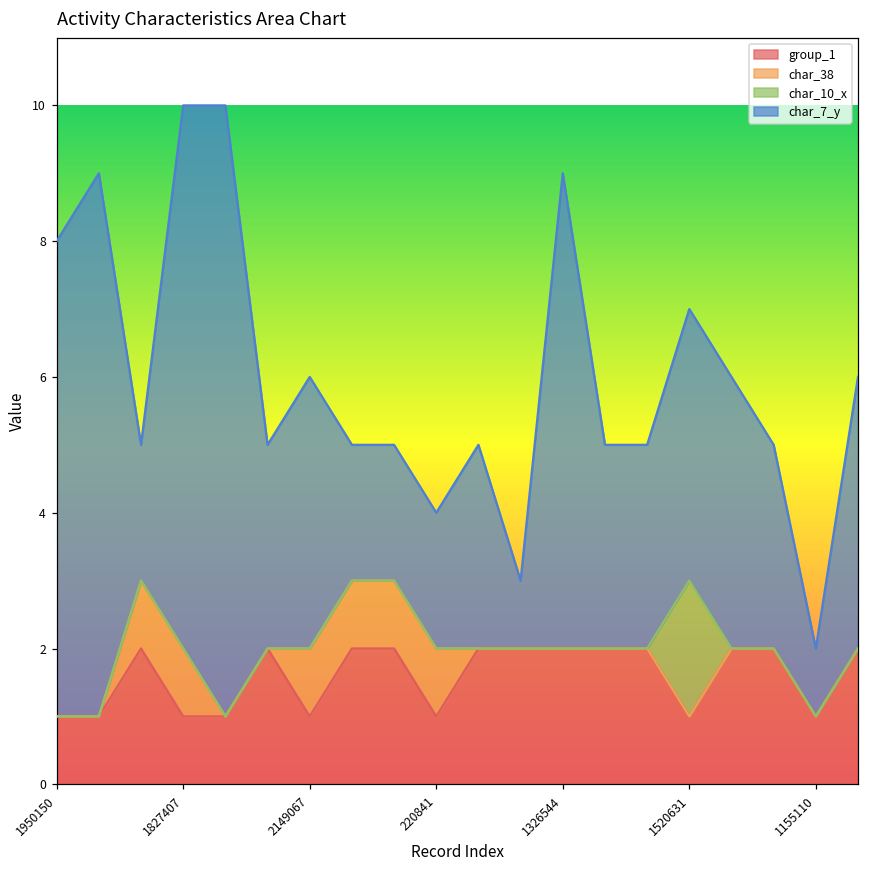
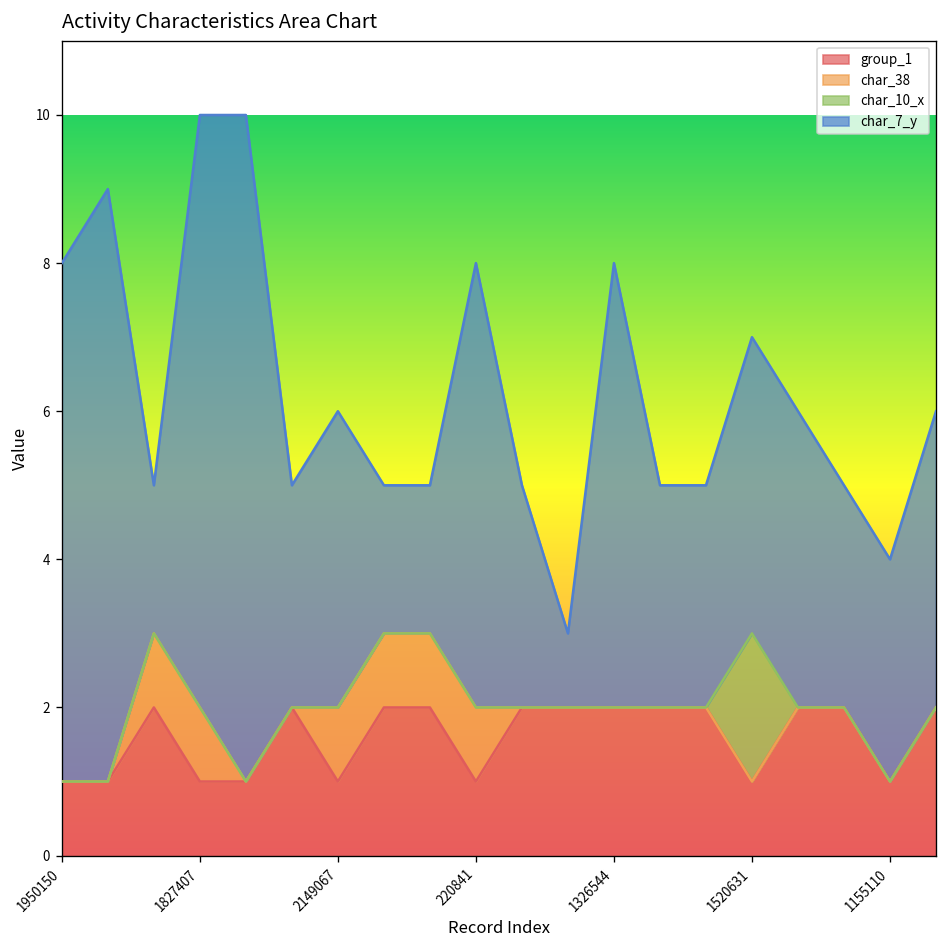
char_7_y, 220841: 2 -> 6
char_7_y, 1326544: 7 -> 6
char_7_y, 1155110: 1 -> 3
